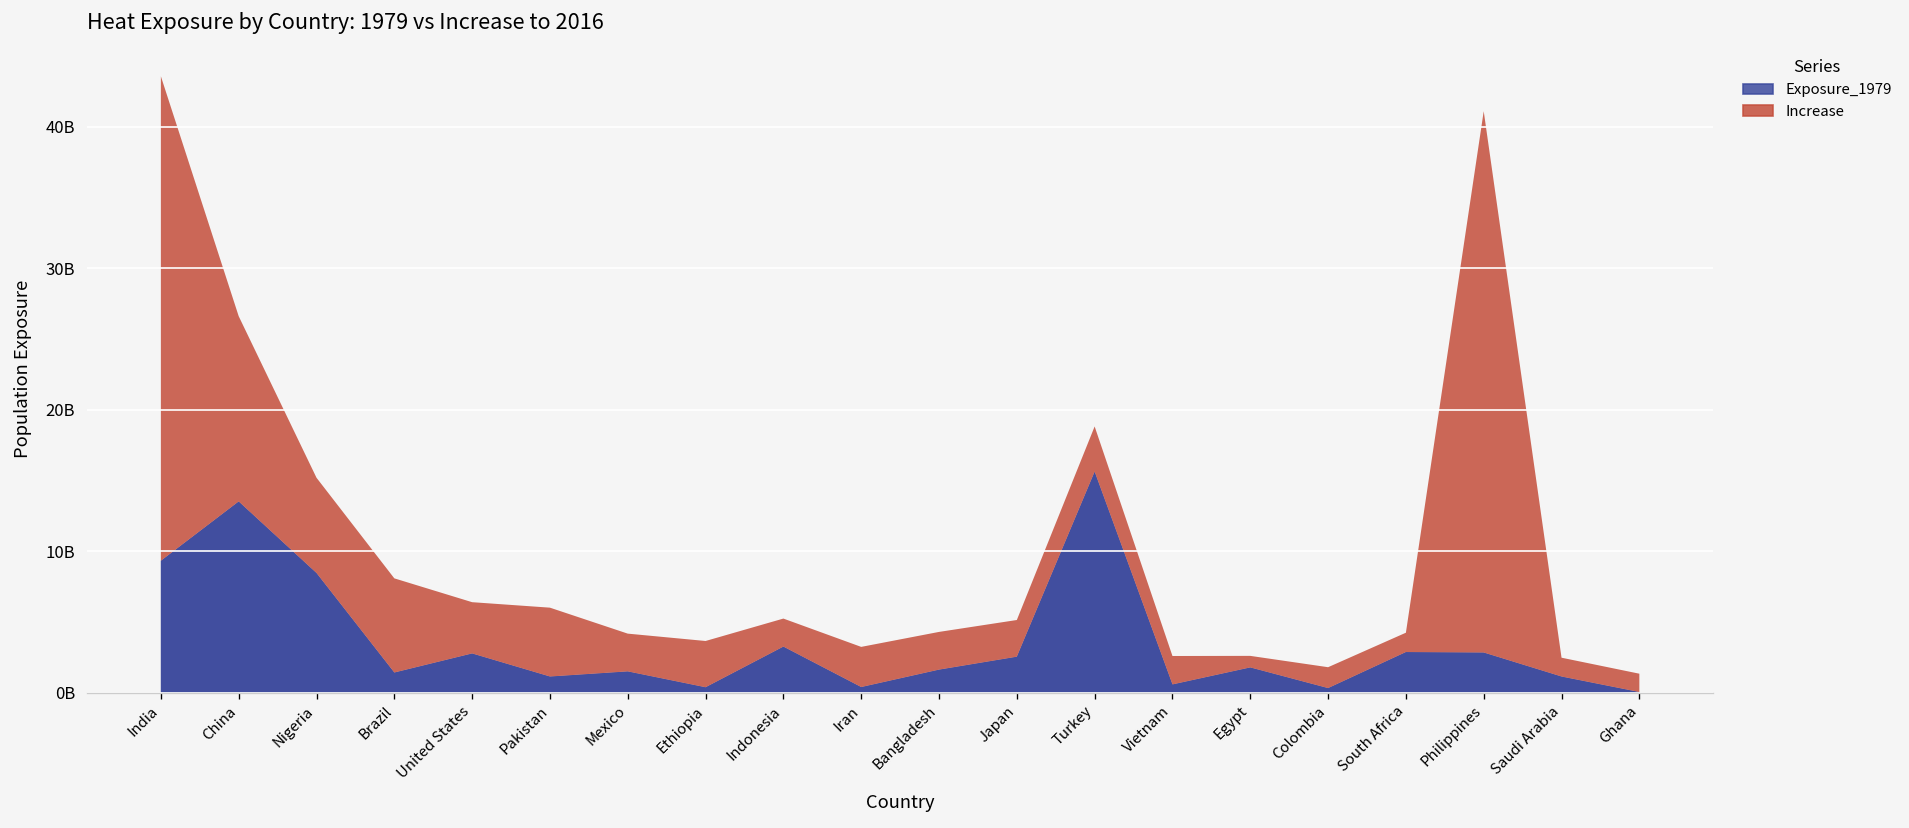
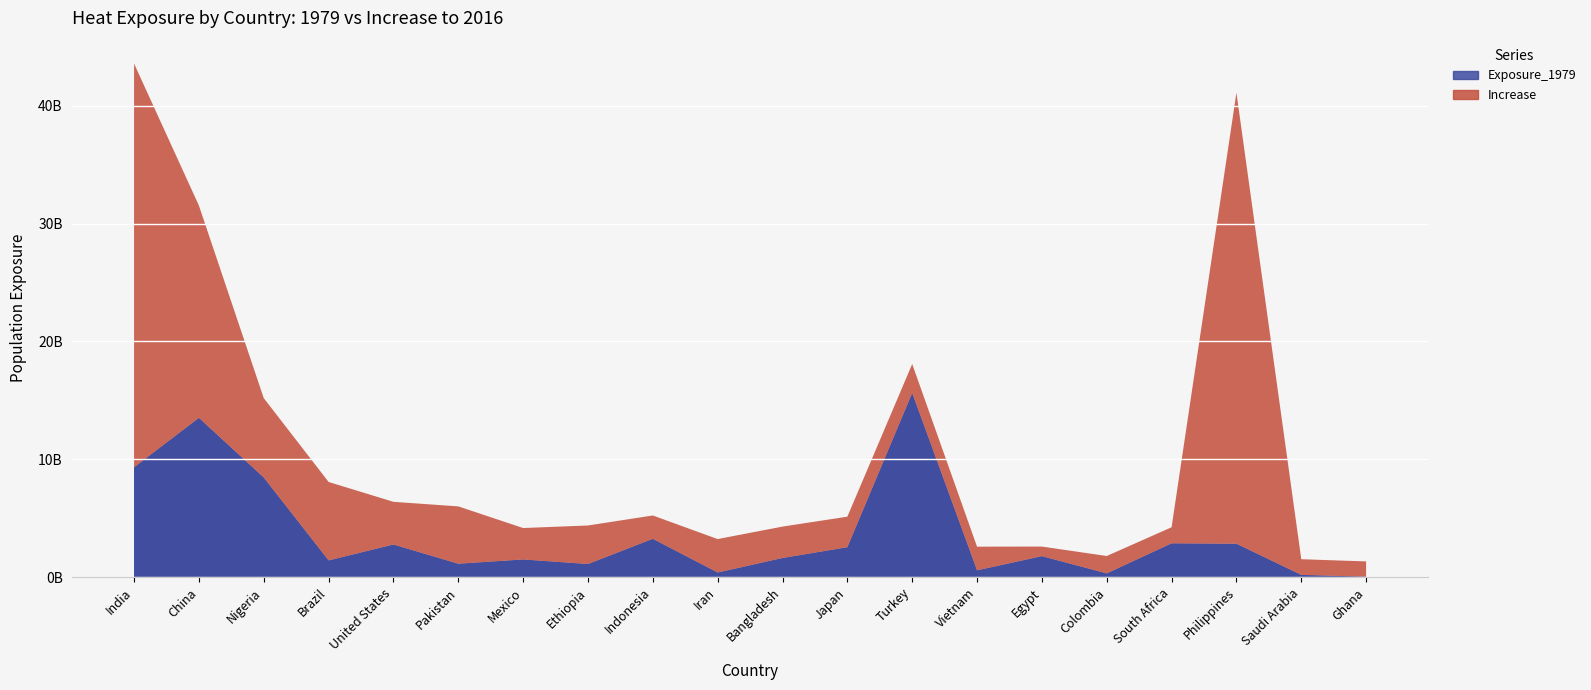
Increase, China: 13100000000 -> 18000000000
Exposure_1979, Ethiopia: 400000000 -> 1100000000
Increase, Turkey: 3200000000 -> 2500000000
Exposure_1979, Saudi Arabia: 1100000000 -> 200000000
